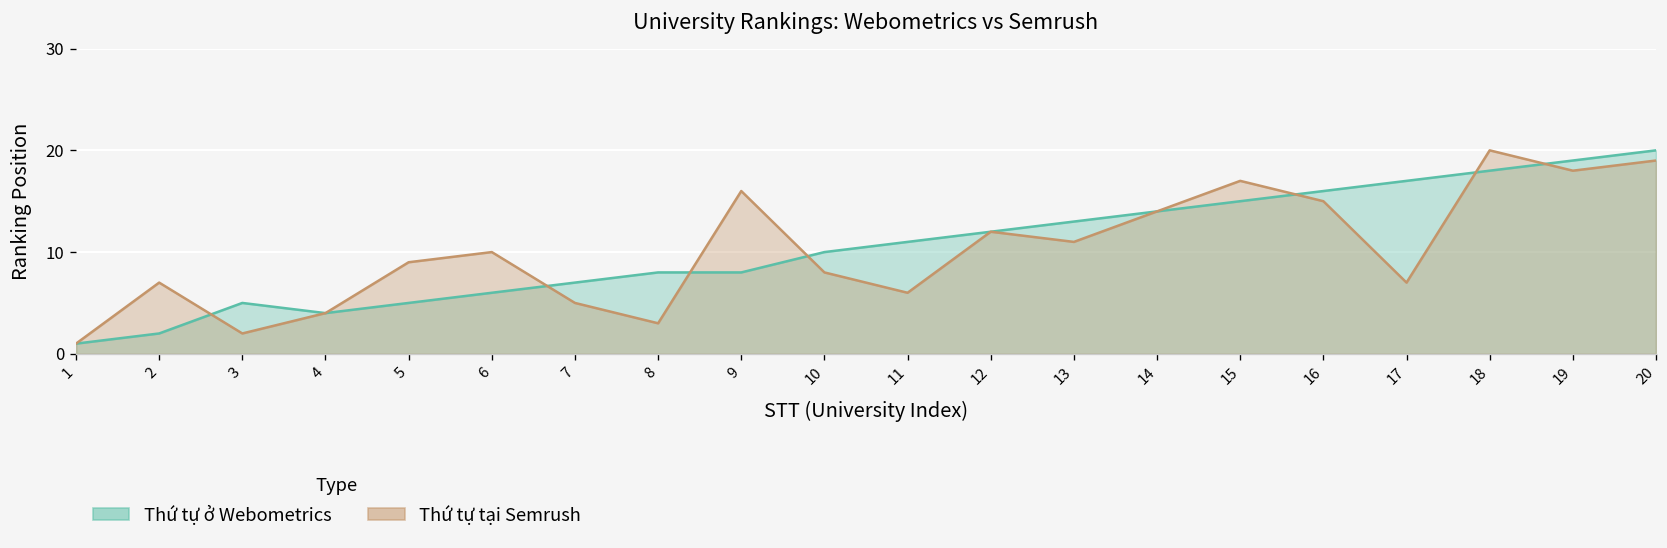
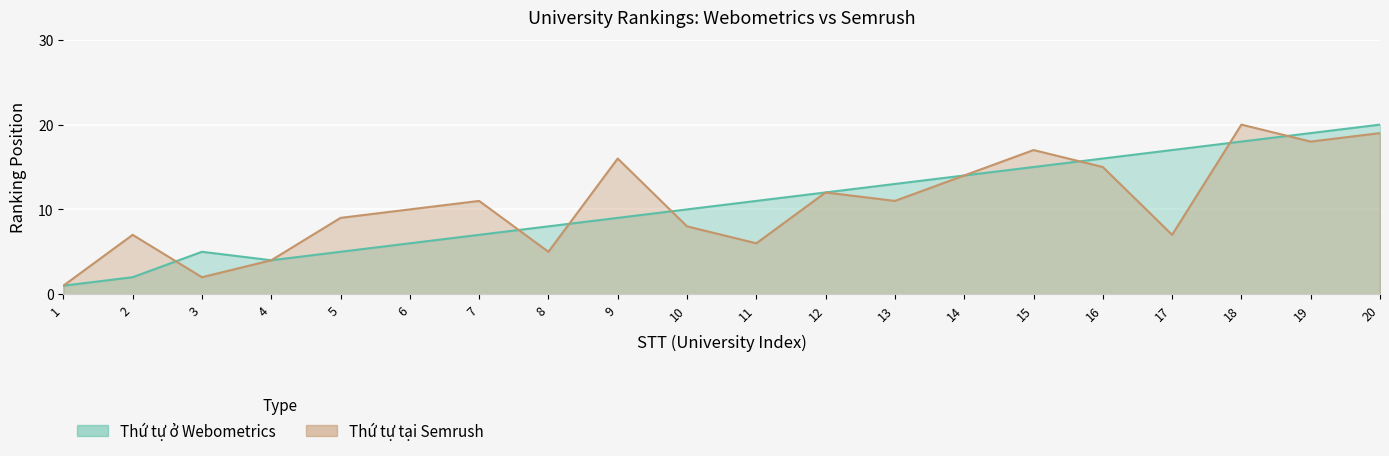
Thứ tự tại Semrush, 7: 5 -> 11
Thứ tự tại Semrush, 8: 3 -> 5
Thứ tự ở Webometrics, 9: 8 -> 9
